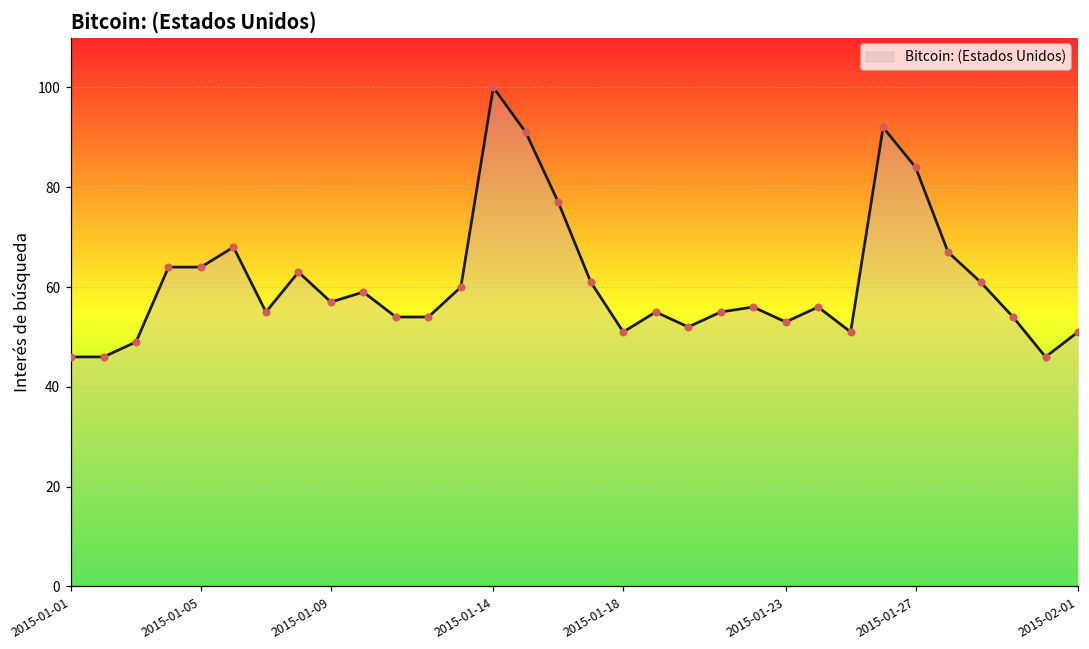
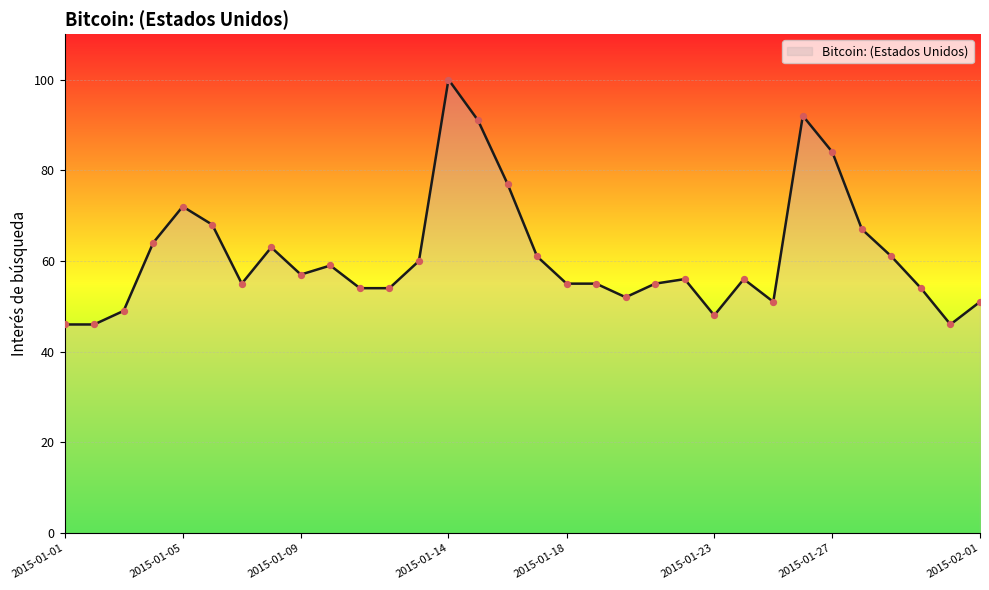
2015-01-05: 64 -> 72
2015-01-18: 51 -> 55
2015-01-23: 53 -> 48
